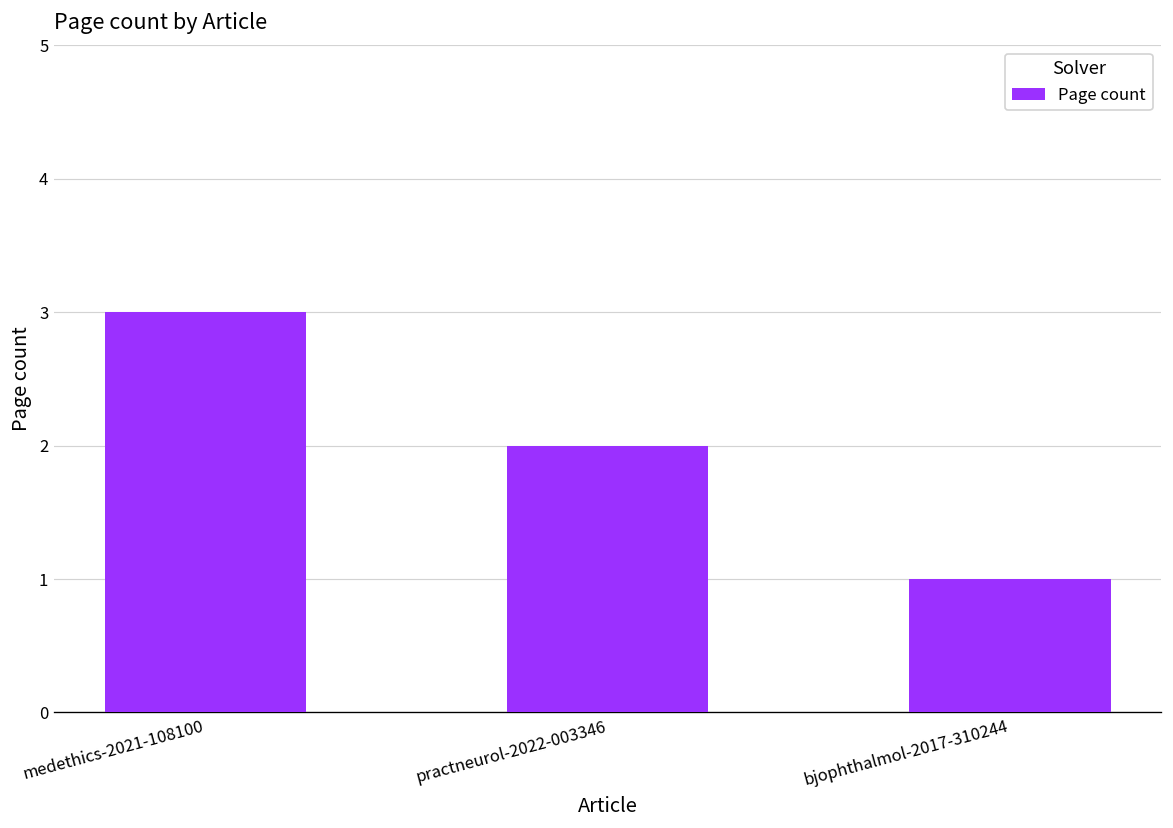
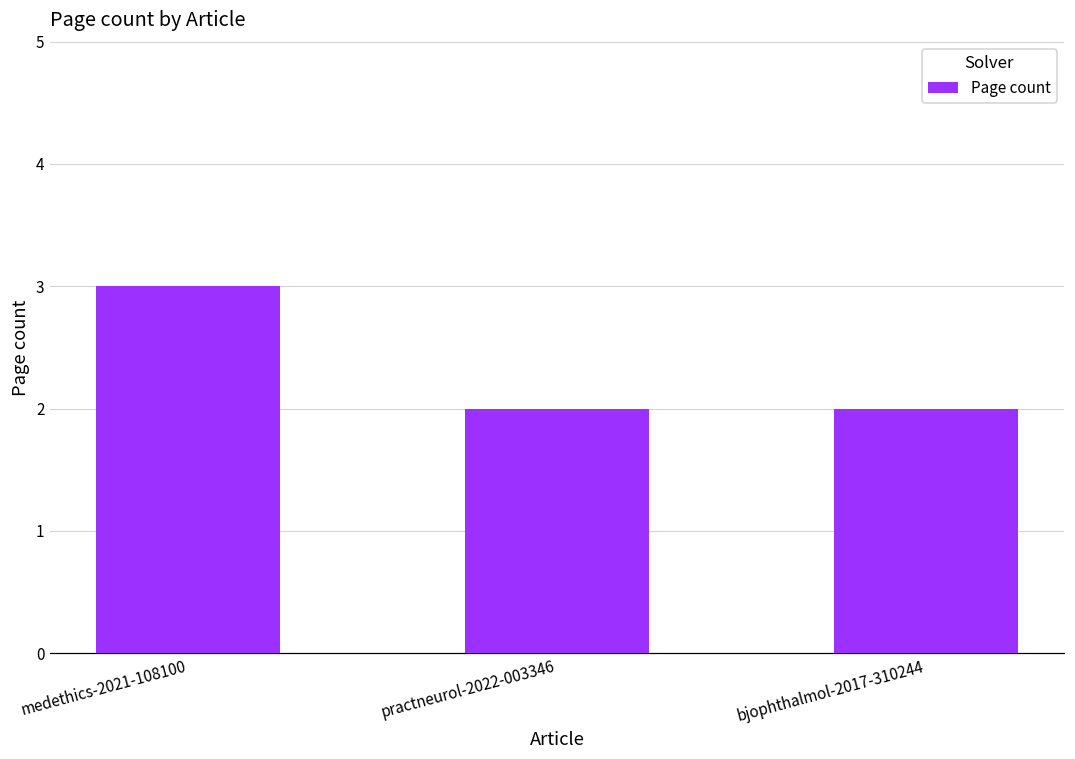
bjophthalmol-2017-310244: 1 -> 2
